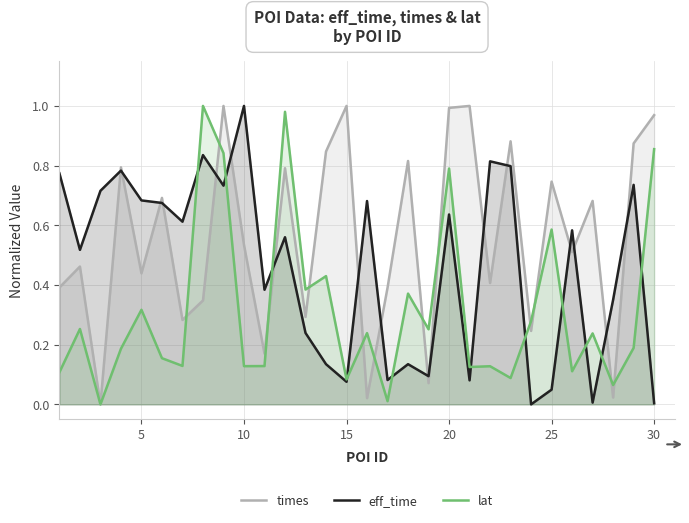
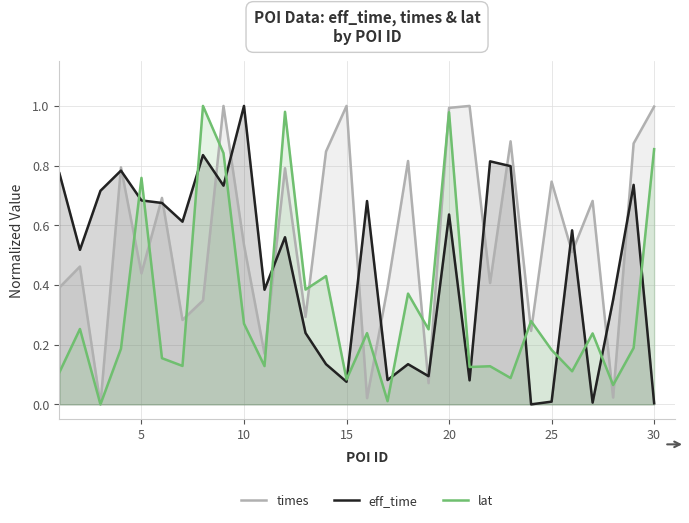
lat, 5: 0.32 -> 0.76
lat, 10: 0.13 -> 0.27
lat, 20: 0.79 -> 0.98
eff_time, 25: 0.05 -> 0.01
lat, 25: 0.59 -> 0.18
times, 30: 0.97 -> 1.00
